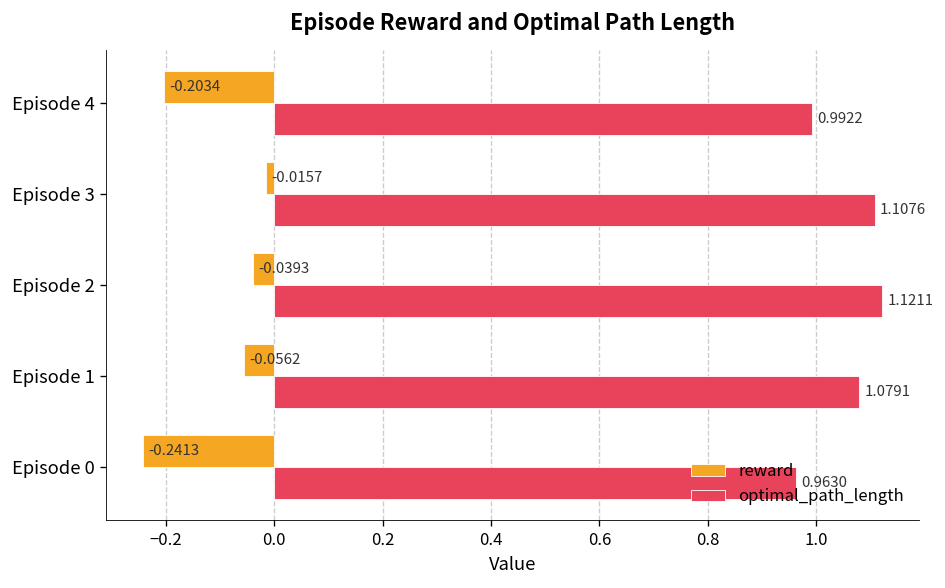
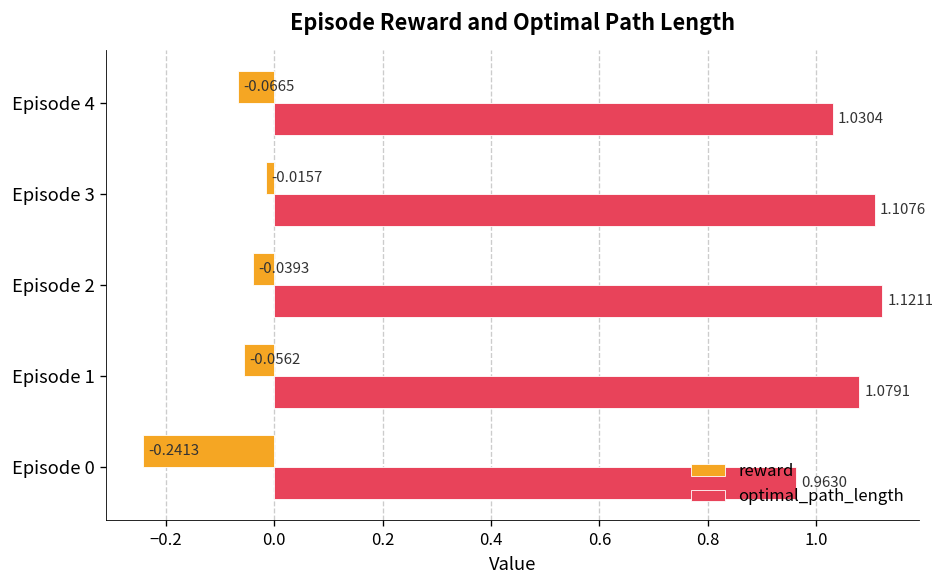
reward, Episode 4: -0.2034 -> -0.0665
optimal_path_length, Episode 4: 0.9922 -> 1.0304
